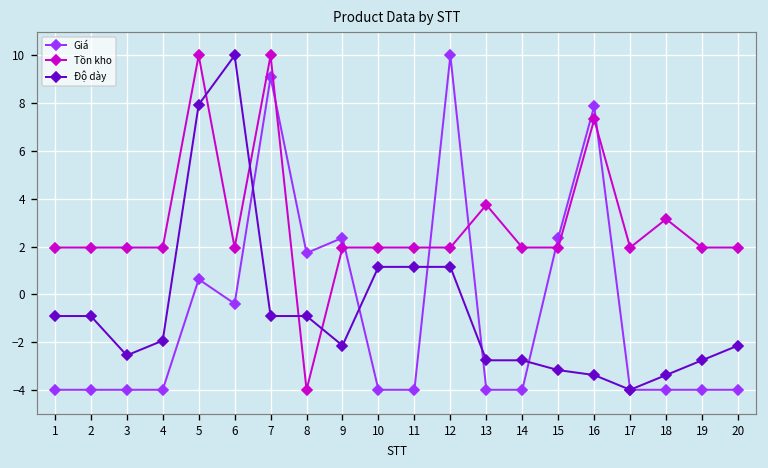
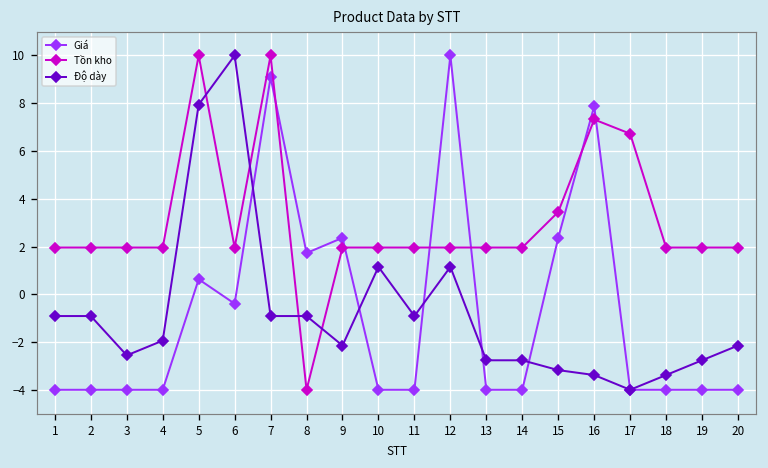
Độ dày, 11: 1.1 -> -0.9
Tồn kho, 13: 3.7 -> 2.0
Tồn kho, 15: 2.0 -> 3.4
Tồn kho, 17: 2.0 -> 6.7
Tồn kho, 18: 3.1 -> 2.0
